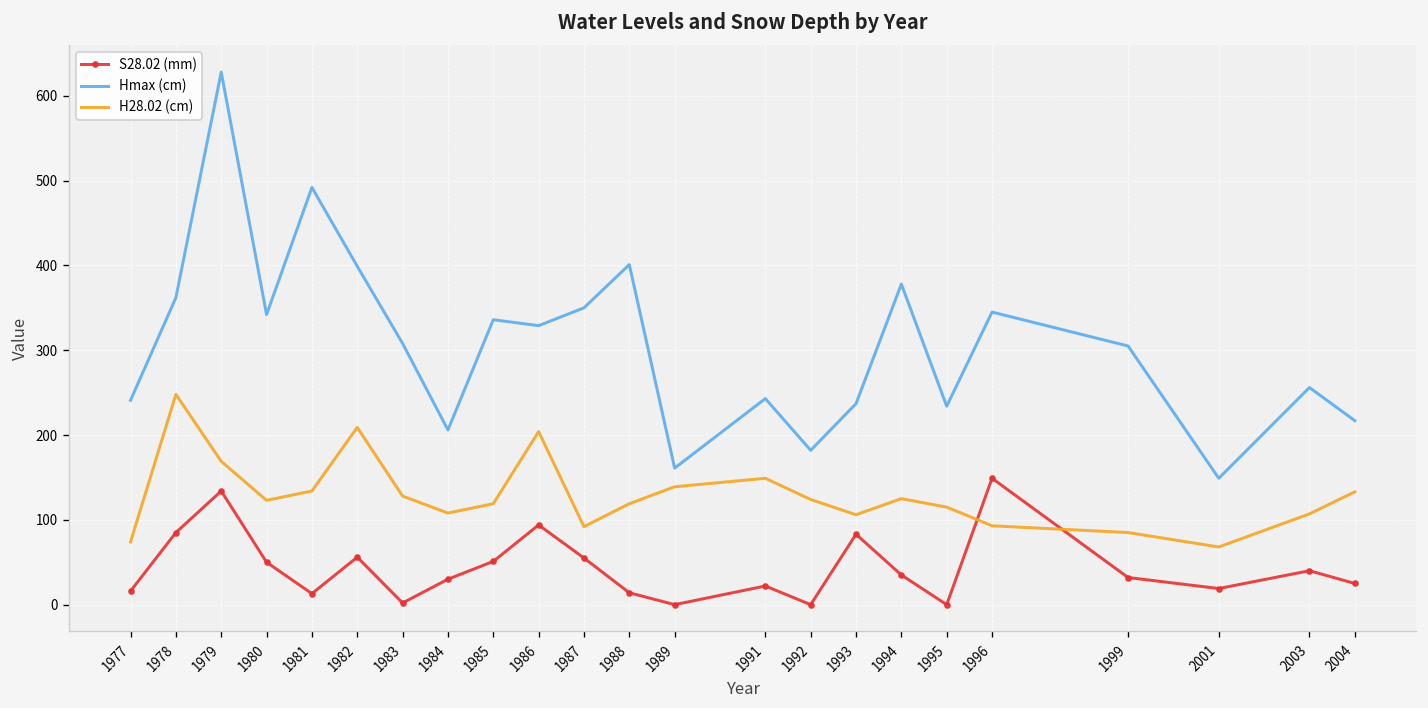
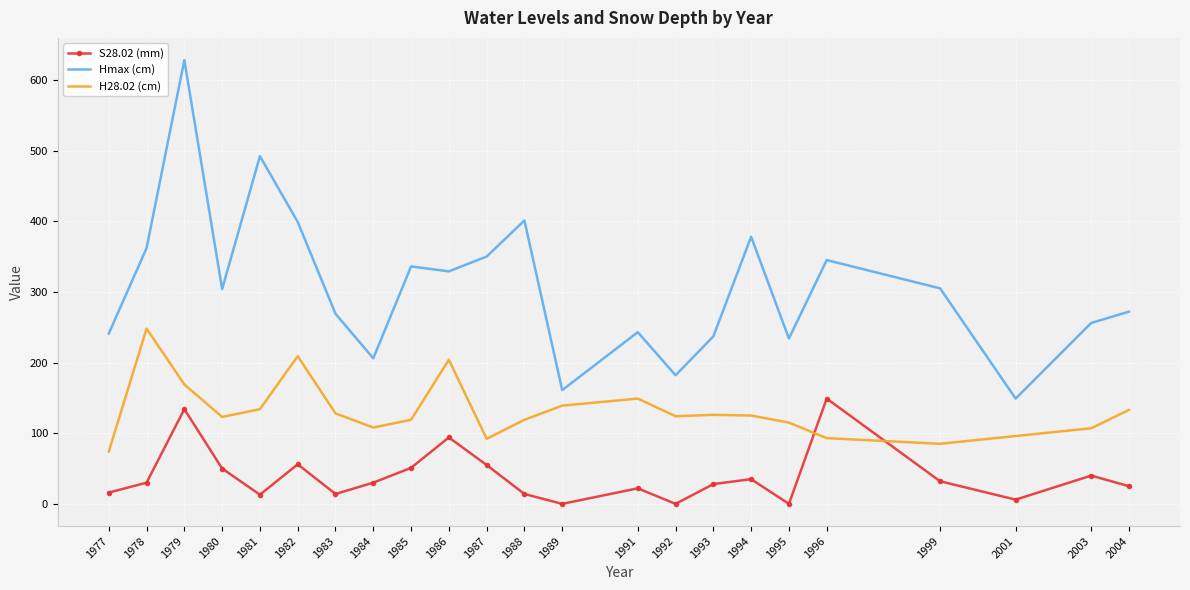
S28.02 (mm), 1978: 90 -> 30
Hmax (cm), 1980: 340 -> 300
S28.02 (mm), 1983: 0 -> 10
Hmax (cm), 1983: 310 -> 270
S28.02 (mm), 1993: 80 -> 30
H28.02 (cm), 1993: 110 -> 130
S28.02 (mm), 2001: 20 -> 10
H28.02 (cm), 2001: 70 -> 100
Hmax (cm), 2004: 220 -> 270
